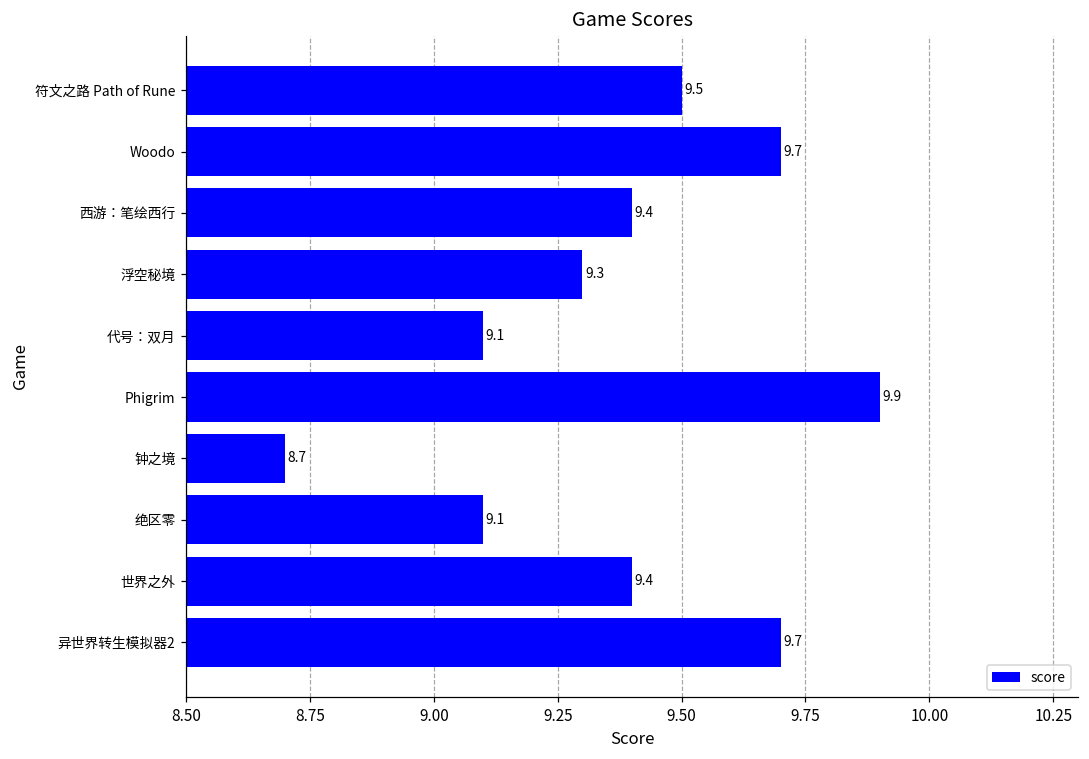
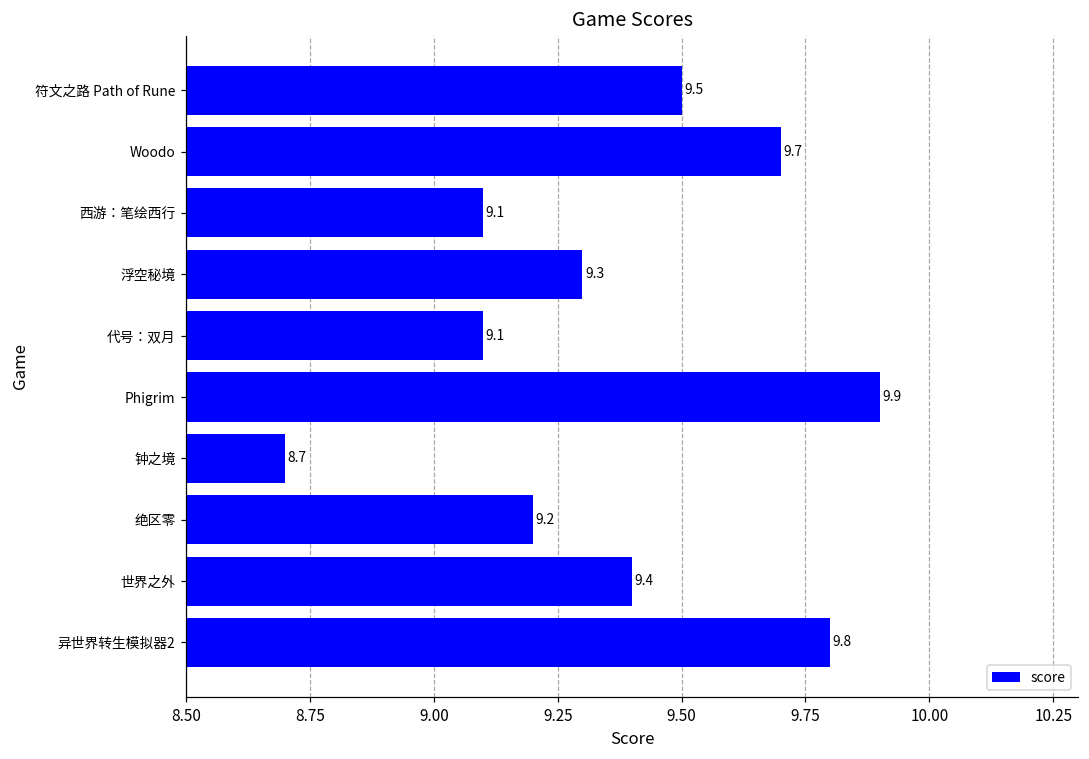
西游：笔绘西行: 9.4 -> 9.1
绝区零: 9.1 -> 9.2
异世界转生模拟器2: 9.7 -> 9.8
